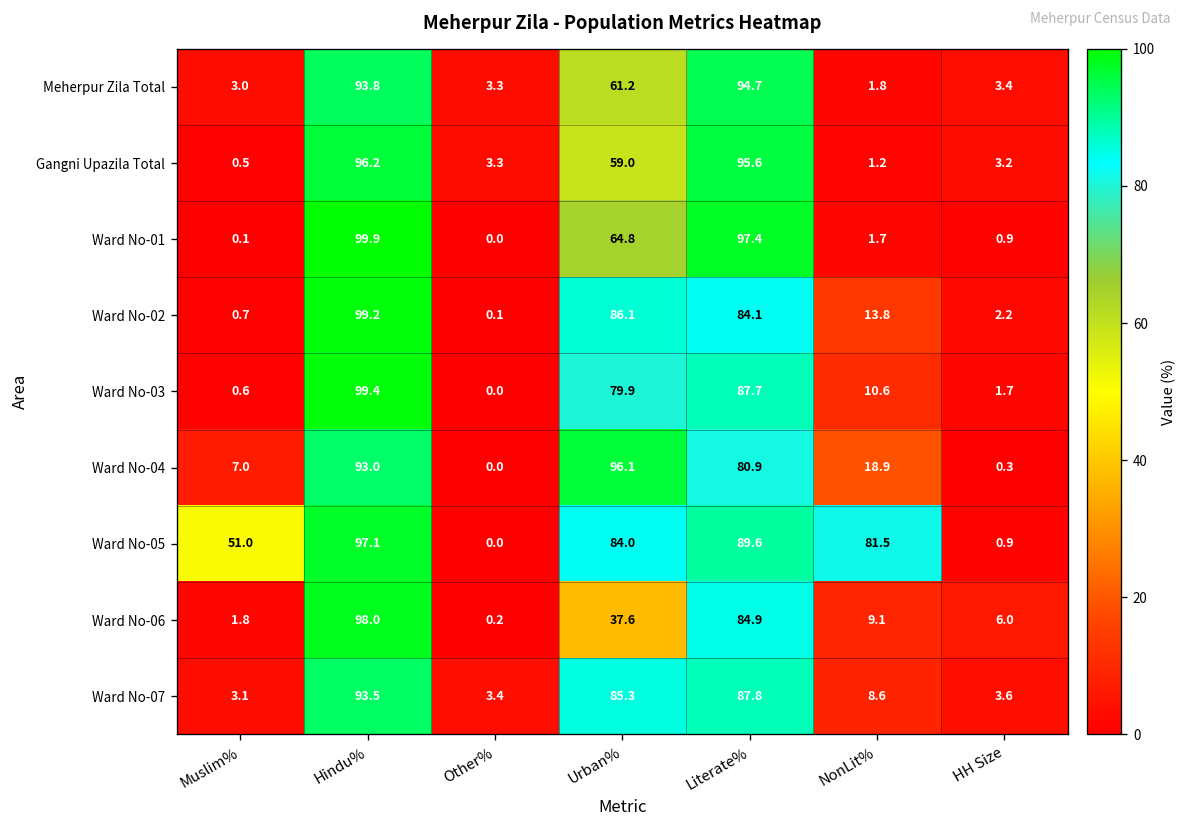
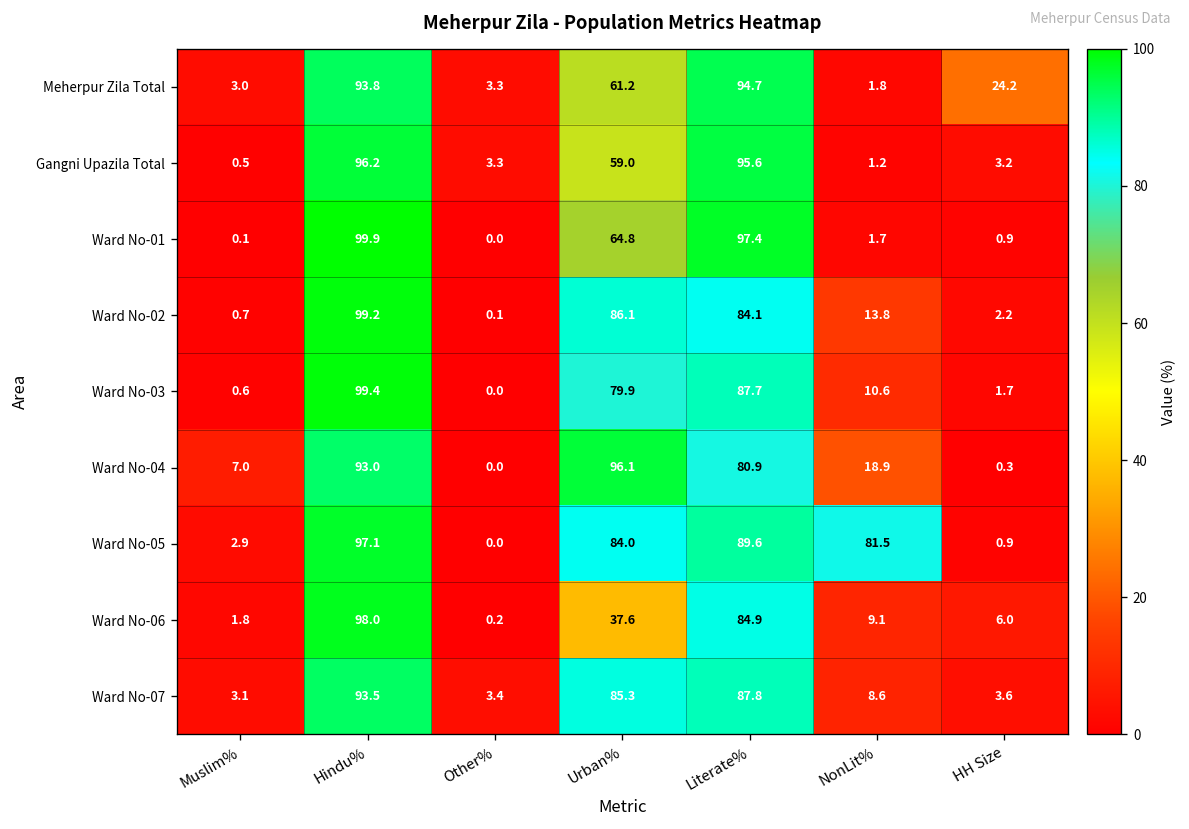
Meherpur Zila Total, HH Size: 3.4 -> 24.2
Ward No-05, Muslim%: 51.0 -> 2.9
